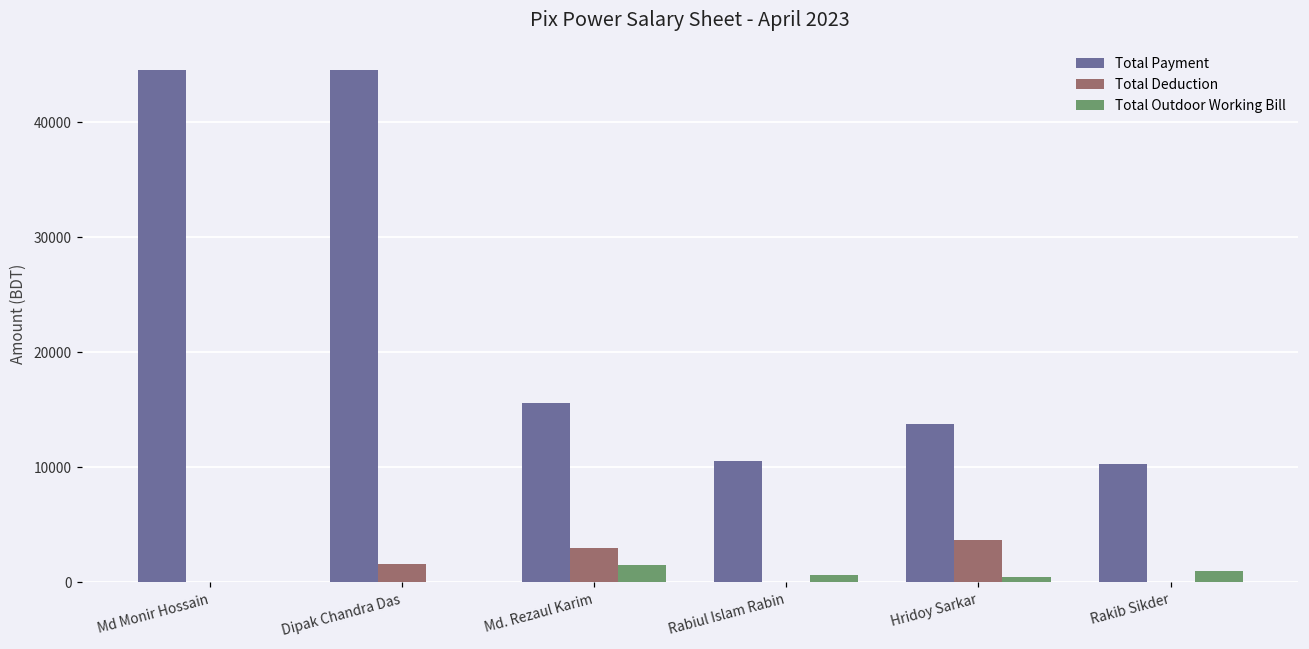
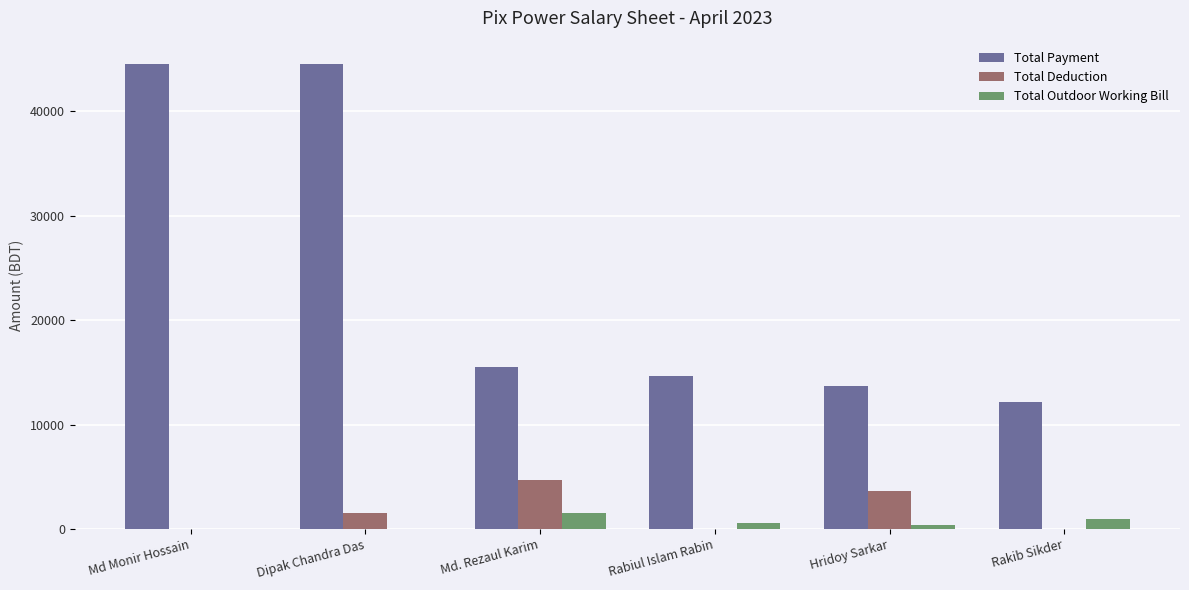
Total Deduction, Md. Rezaul Karim: 3000 -> 4700
Total Payment, Rabiul Islam Rabin: 10600 -> 14700
Total Payment, Rakib Sikder: 10300 -> 12200
